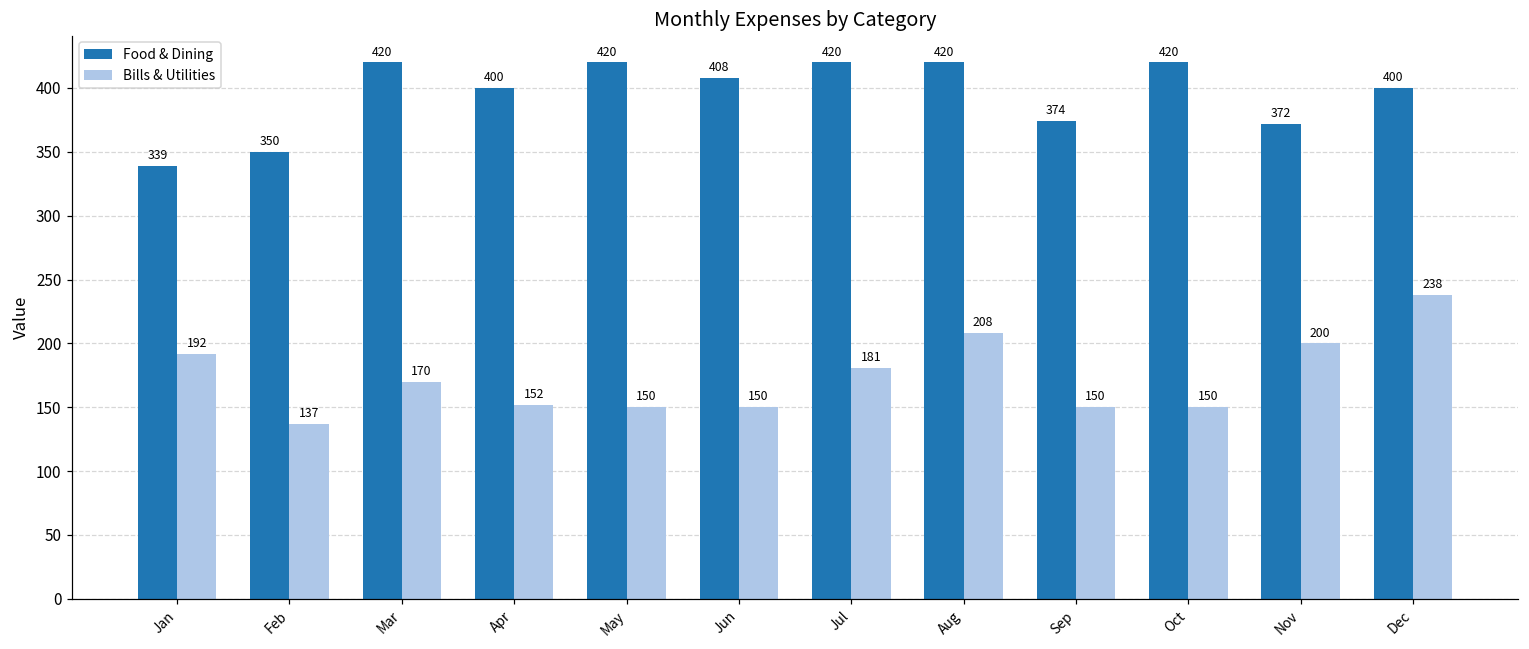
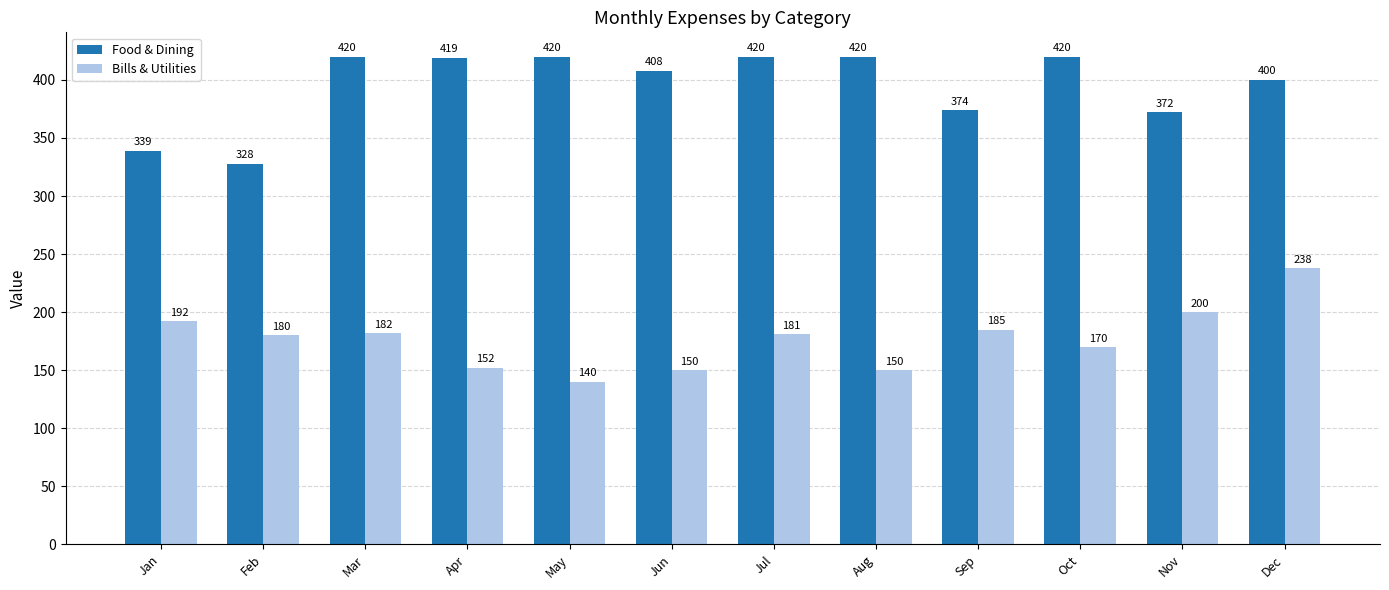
Food & Dining, Feb: 350 -> 328
Bills & Utilities, Feb: 137 -> 180
Bills & Utilities, Mar: 170 -> 182
Food & Dining, Apr: 400 -> 419
Bills & Utilities, May: 150 -> 140
Bills & Utilities, Aug: 208 -> 150
Bills & Utilities, Sep: 150 -> 185
Bills & Utilities, Oct: 150 -> 170
